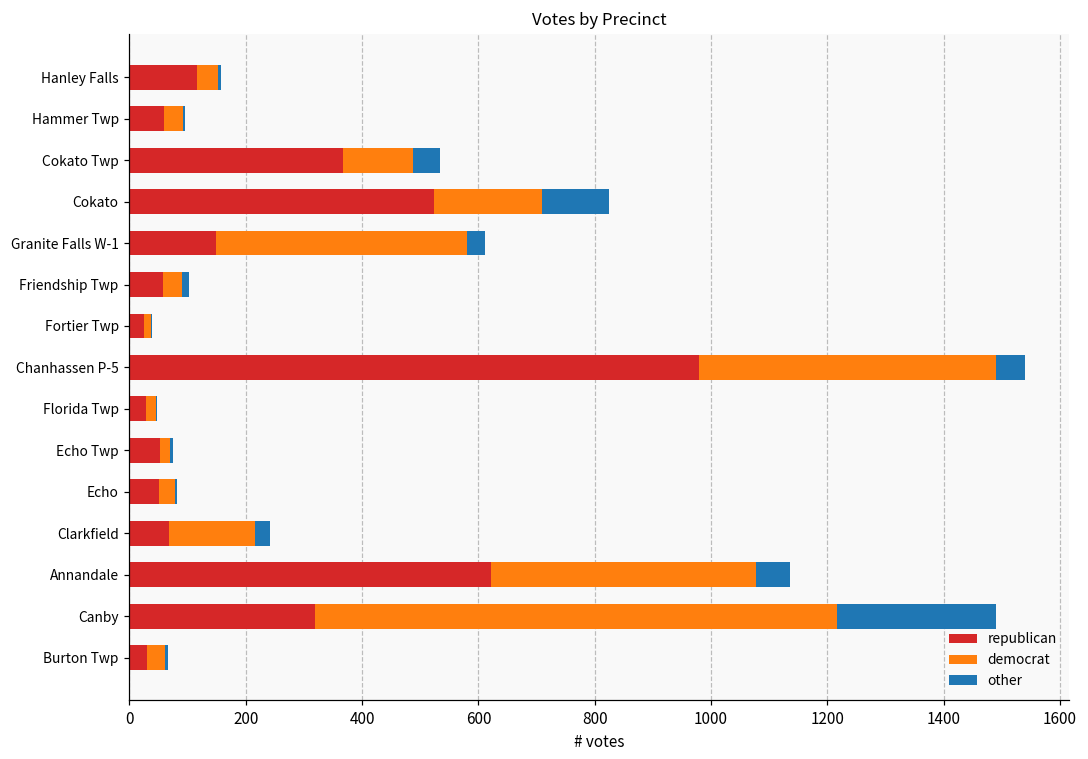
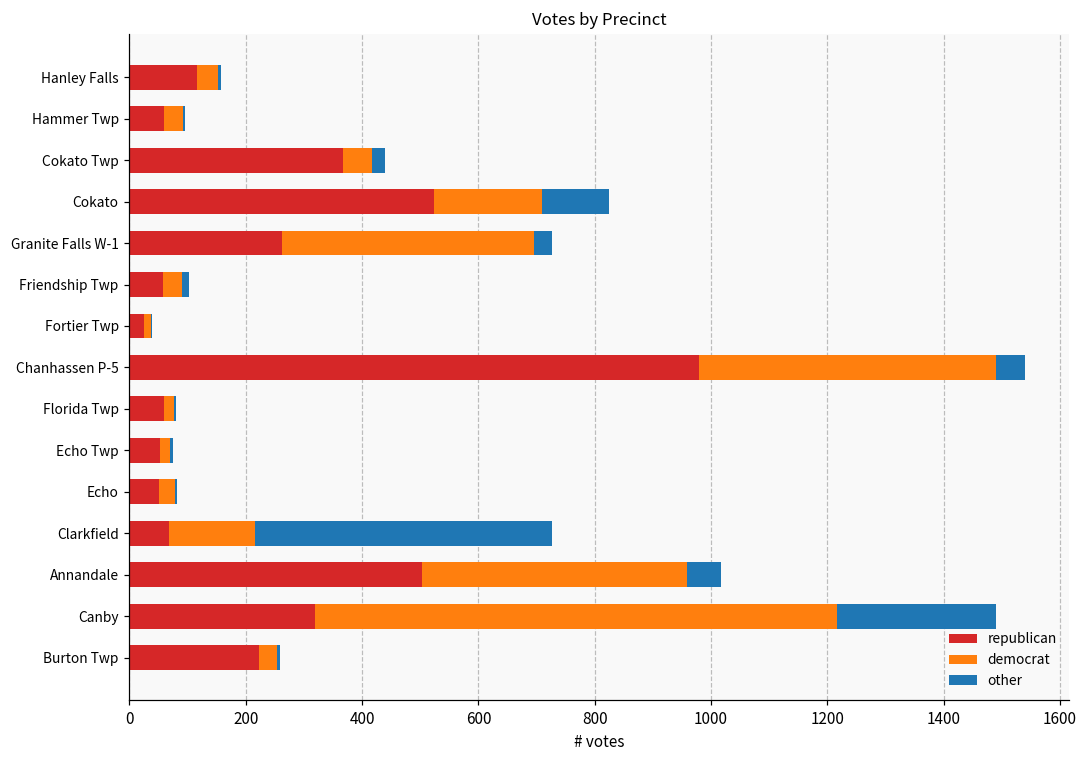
democrat, Cokato Twp: 120 -> 50
other, Cokato Twp: 50 -> 20
republican, Granite Falls W-1: 150 -> 260
republican, Florida Twp: 30 -> 60
other, Clarkfield: 30 -> 510
republican, Annandale: 620 -> 500
republican, Burton Twp: 30 -> 220
